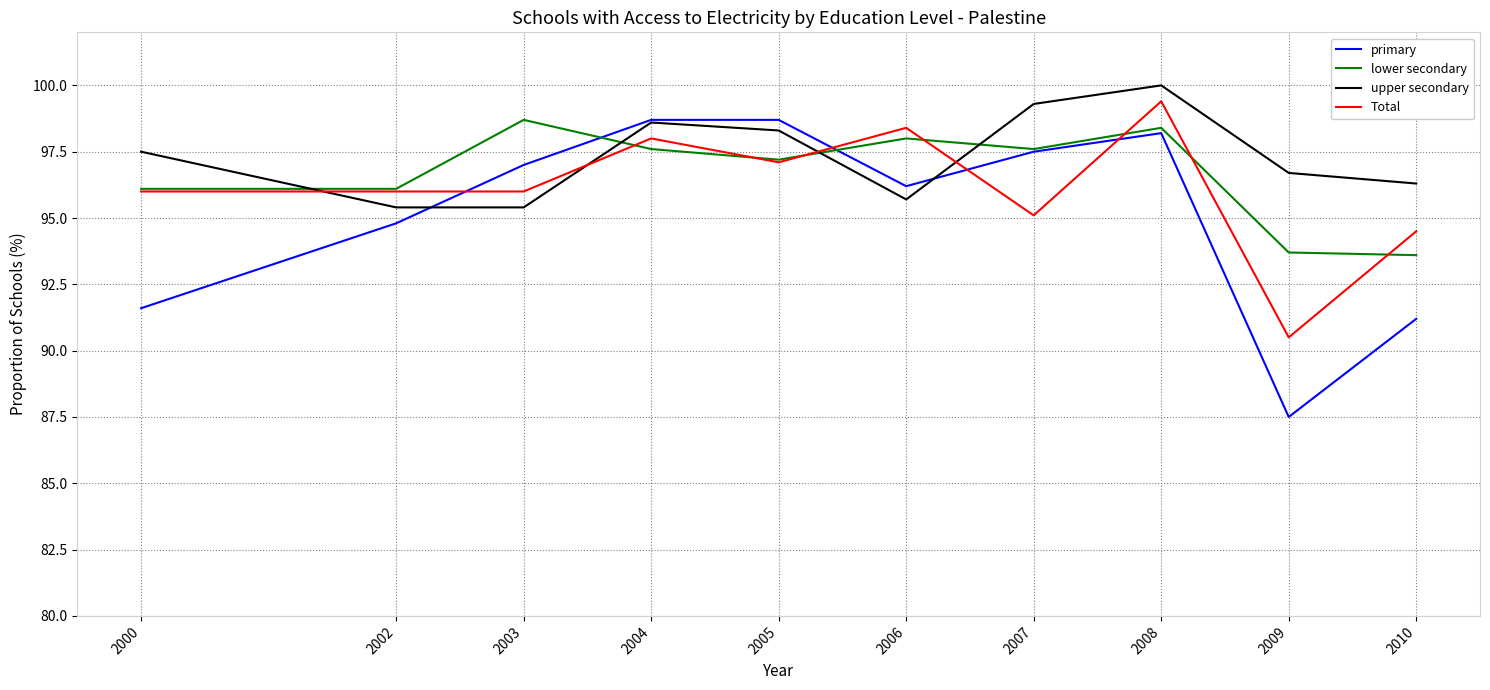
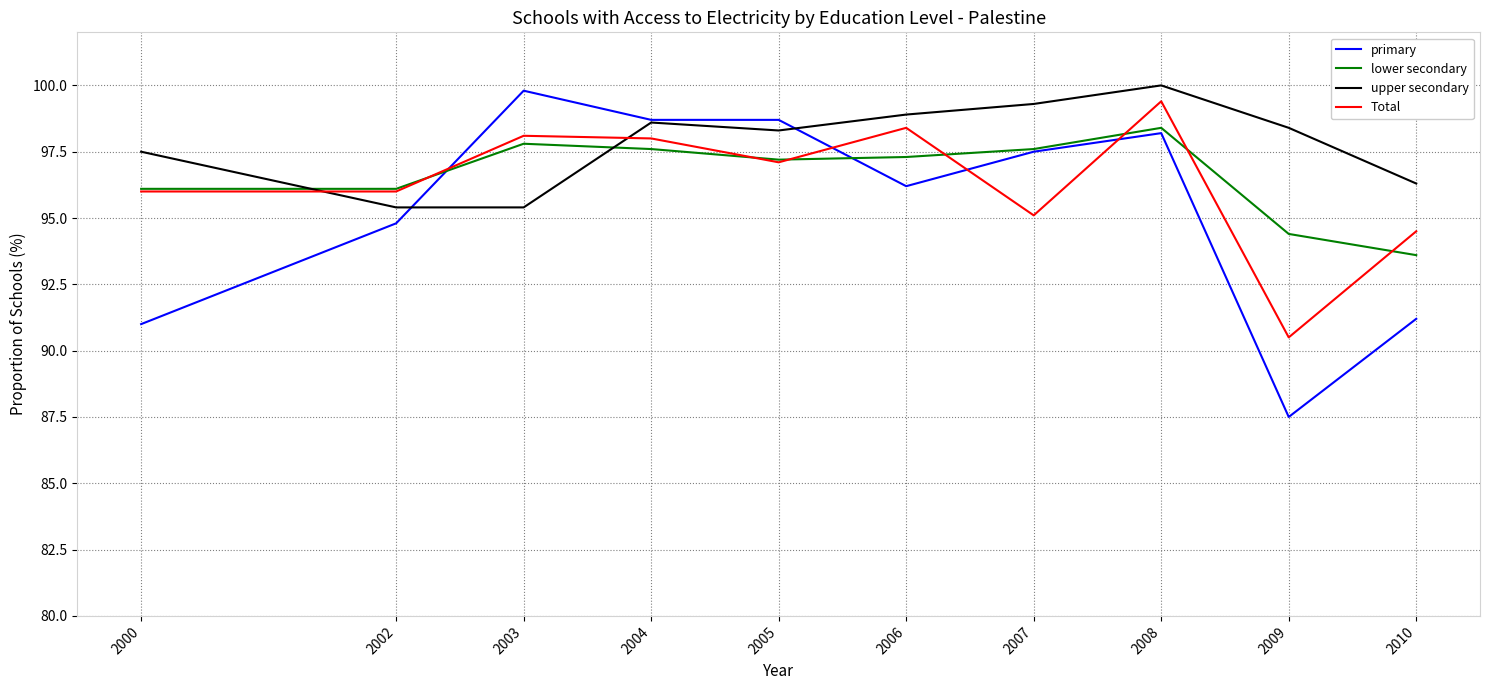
primary, 2000: 91.6 -> 91.0
primary, 2003: 97.0 -> 99.8
lower secondary, 2003: 98.7 -> 97.8
Total, 2003: 96.0 -> 98.1
lower secondary, 2006: 98.0 -> 97.3
upper secondary, 2006: 95.7 -> 98.9
lower secondary, 2009: 93.7 -> 94.4
upper secondary, 2009: 96.7 -> 98.4
